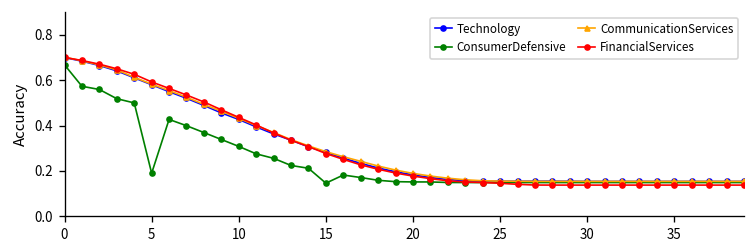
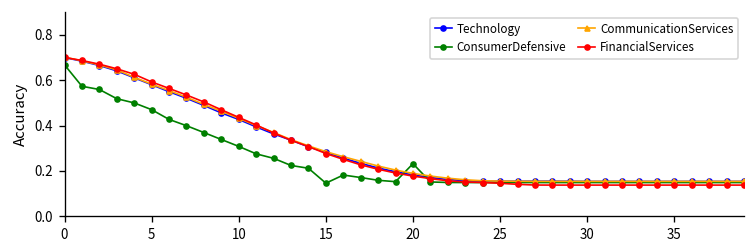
ConsumerDefensive, 5: 0.19 -> 0.47
ConsumerDefensive, 20: 0.15 -> 0.23
